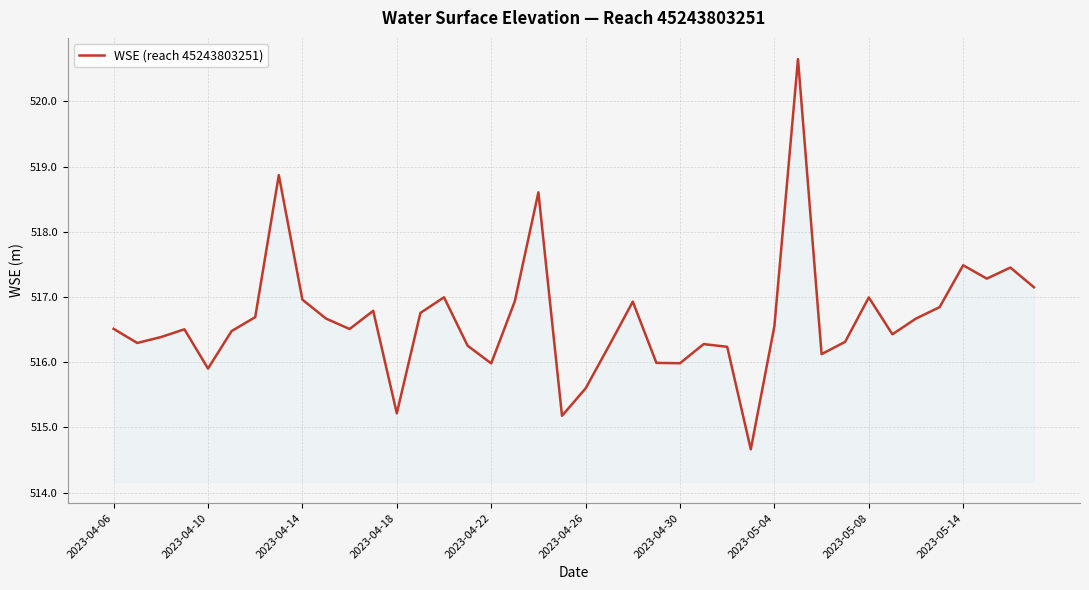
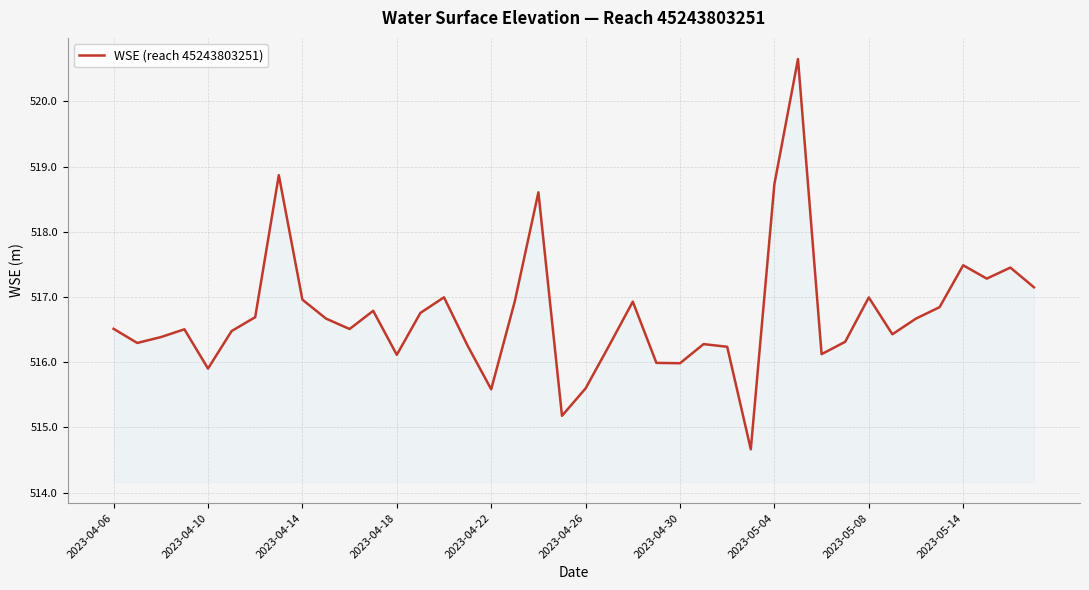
2023-04-18: 515.2 -> 516.1
2023-04-22: 516.0 -> 515.6
2023-05-04: 516.6 -> 518.7
